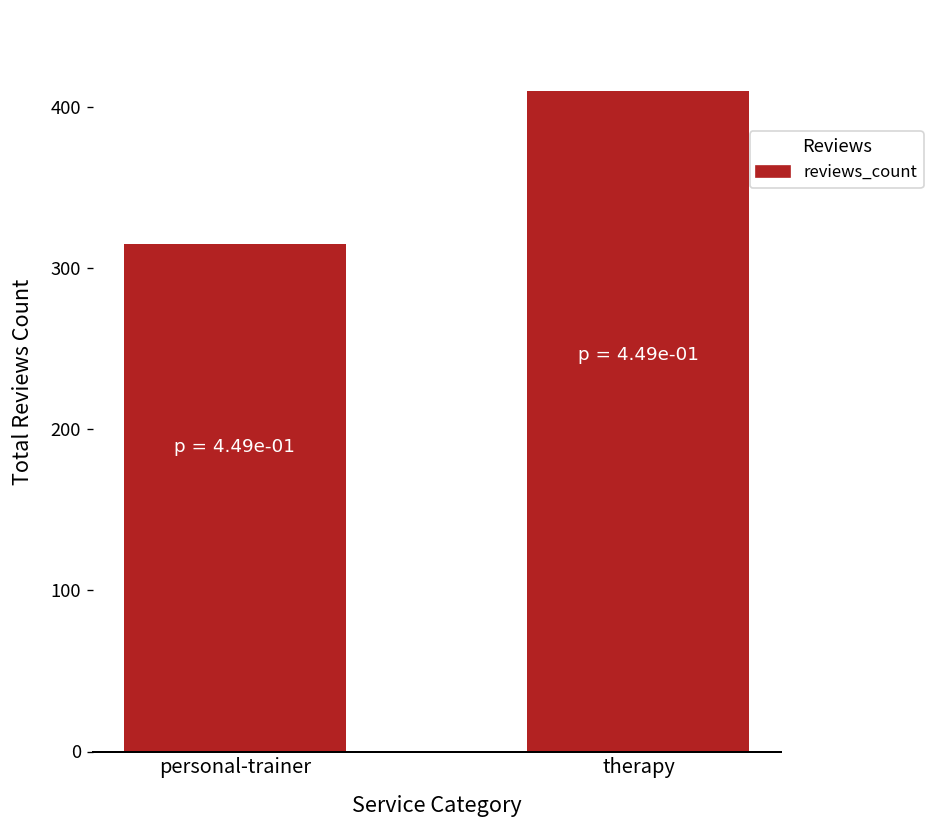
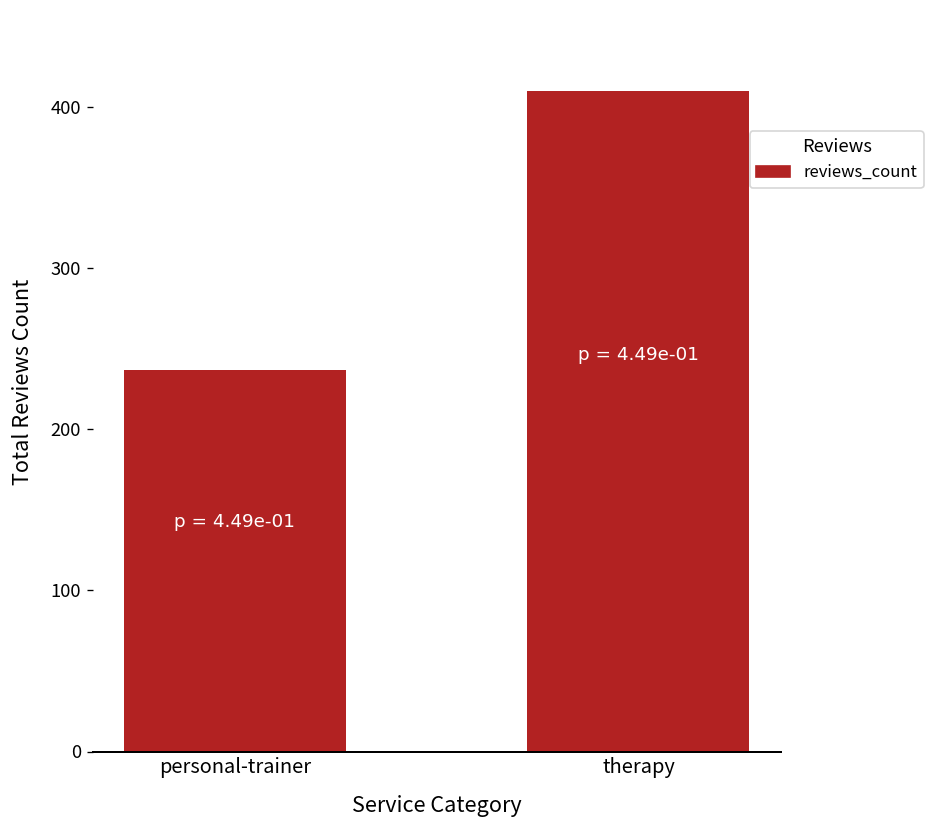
personal-trainer: 315 -> 237
